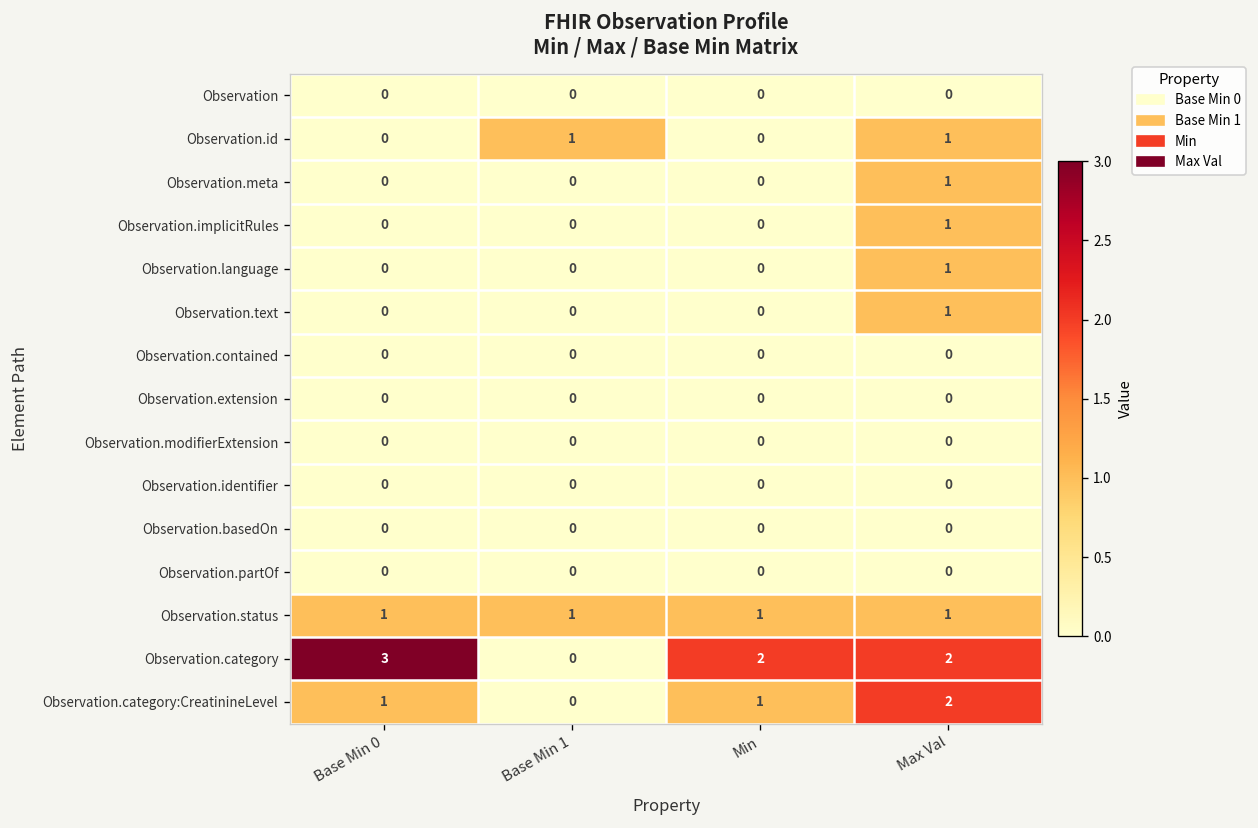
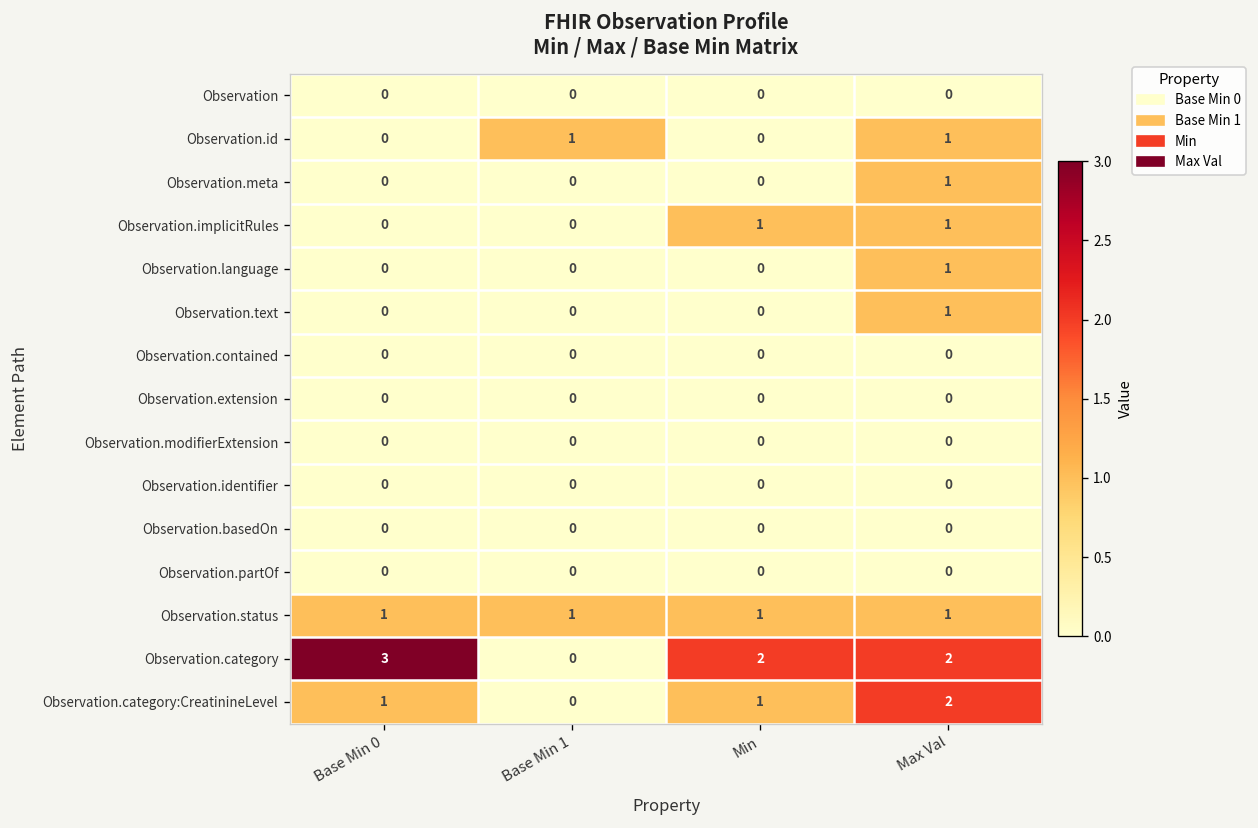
Observation.implicitRules, Min: 0 -> 1
